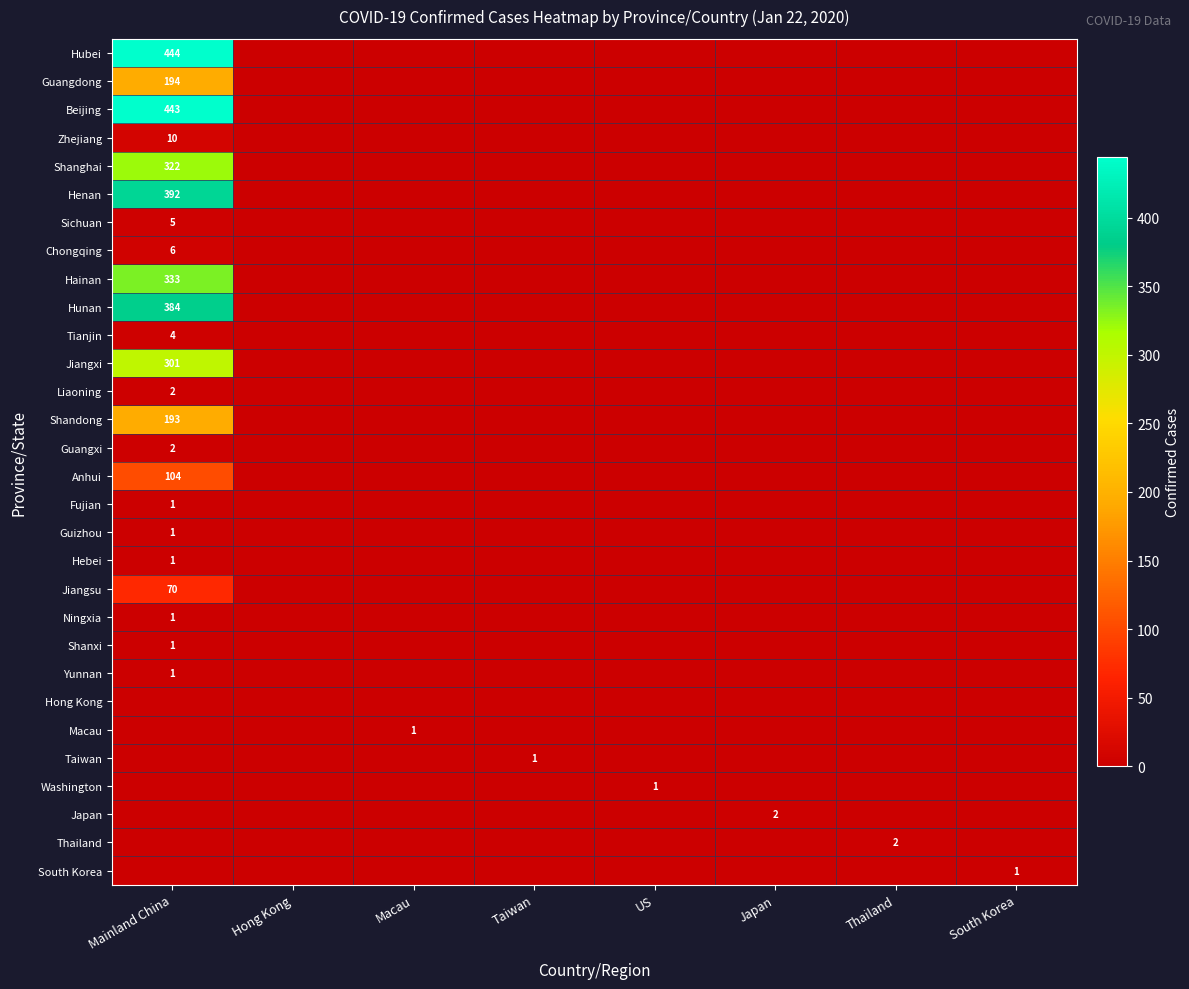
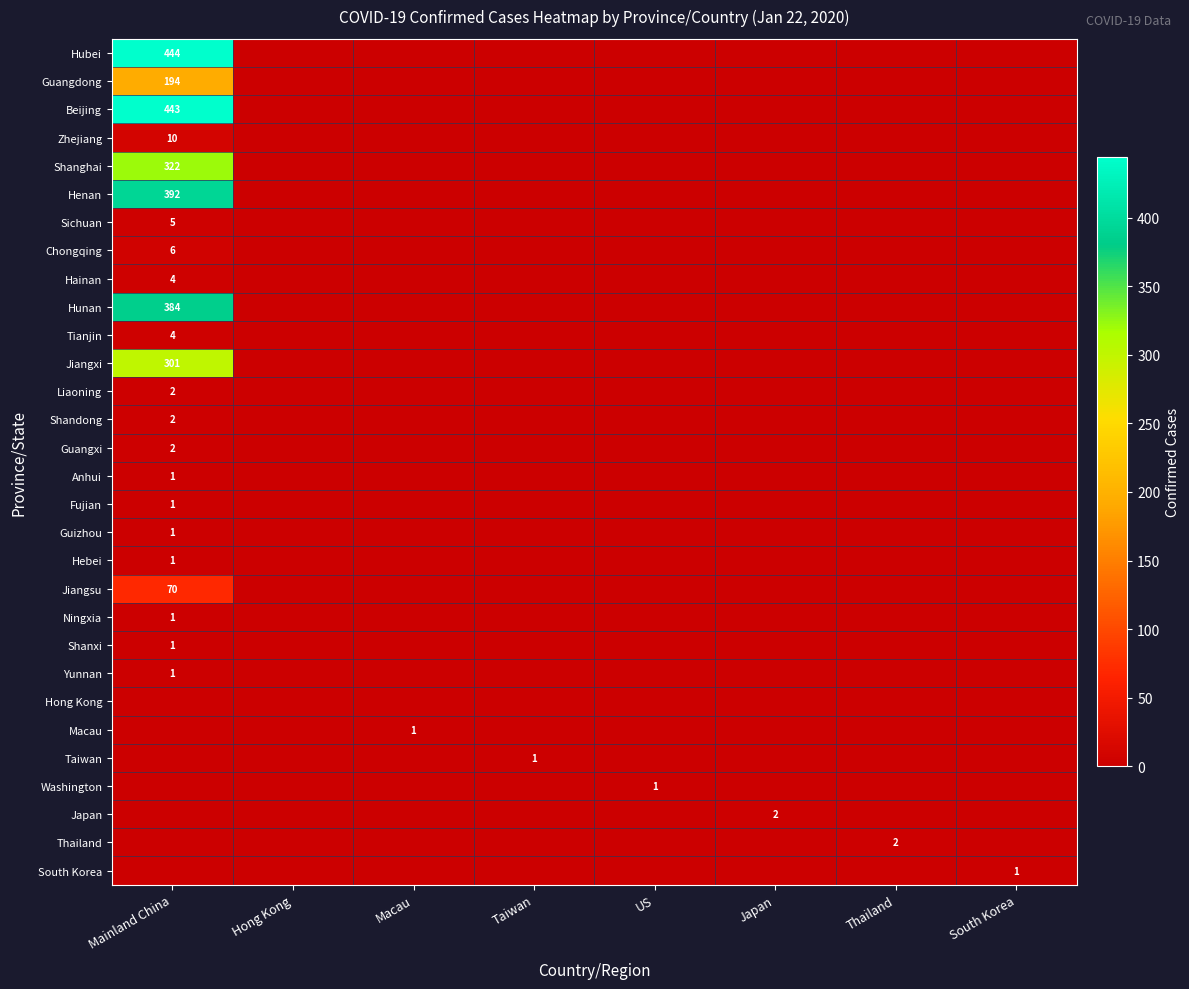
Hainan, Mainland China: 333 -> 4
Shandong, Mainland China: 193 -> 2
Anhui, Mainland China: 104 -> 1
